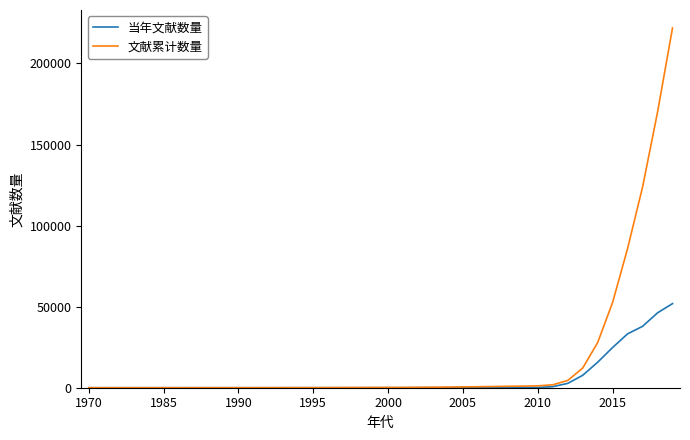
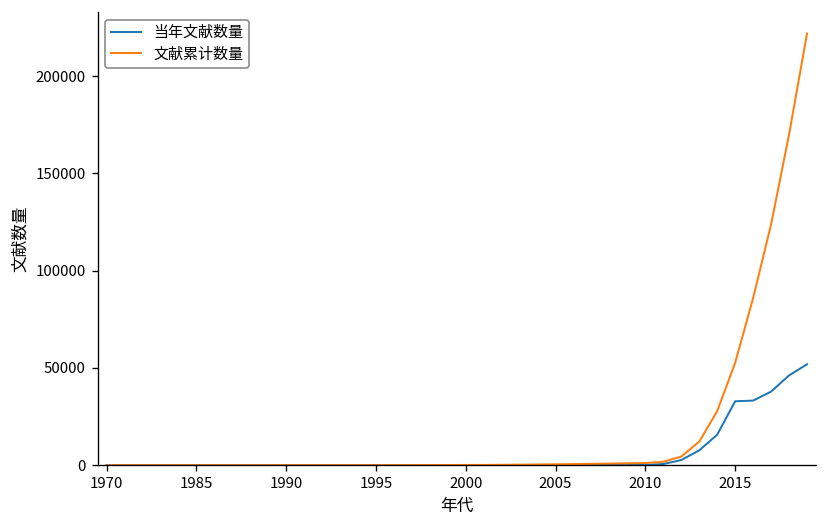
当年文献数量, 2015: 25000 -> 33000
